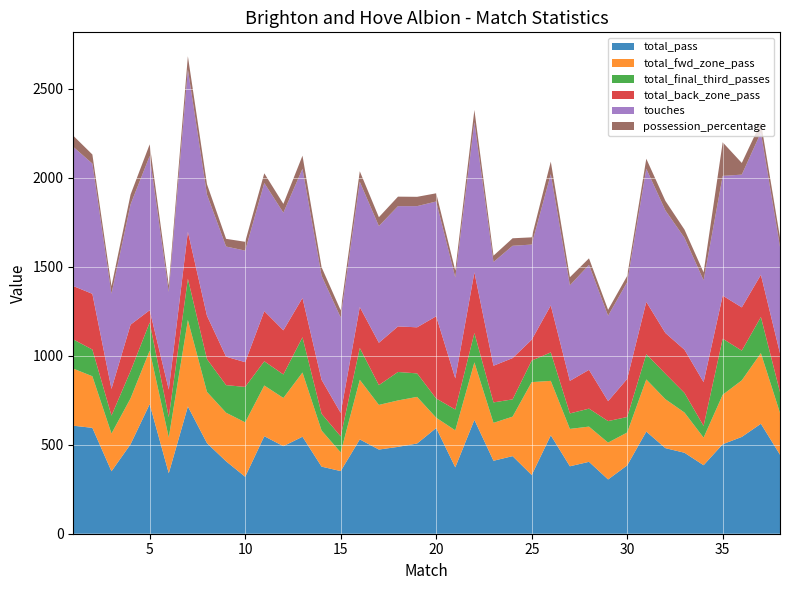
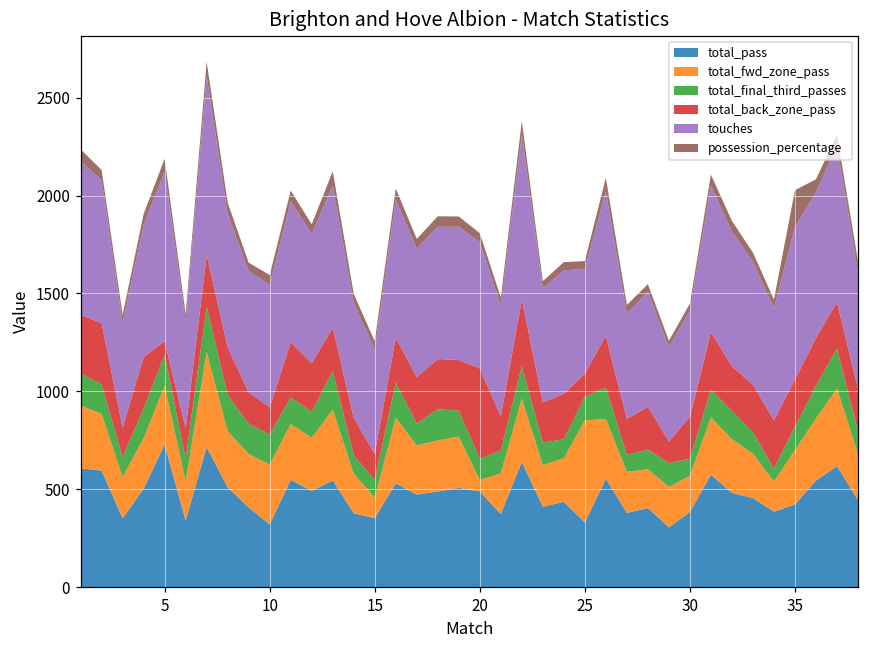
total_final_third_passes, 10: 200 -> 150
total_pass, 20: 590 -> 490
total_pass, 35: 500 -> 420
total_final_third_passes, 35: 320 -> 120
touches, 35: 670 -> 780
